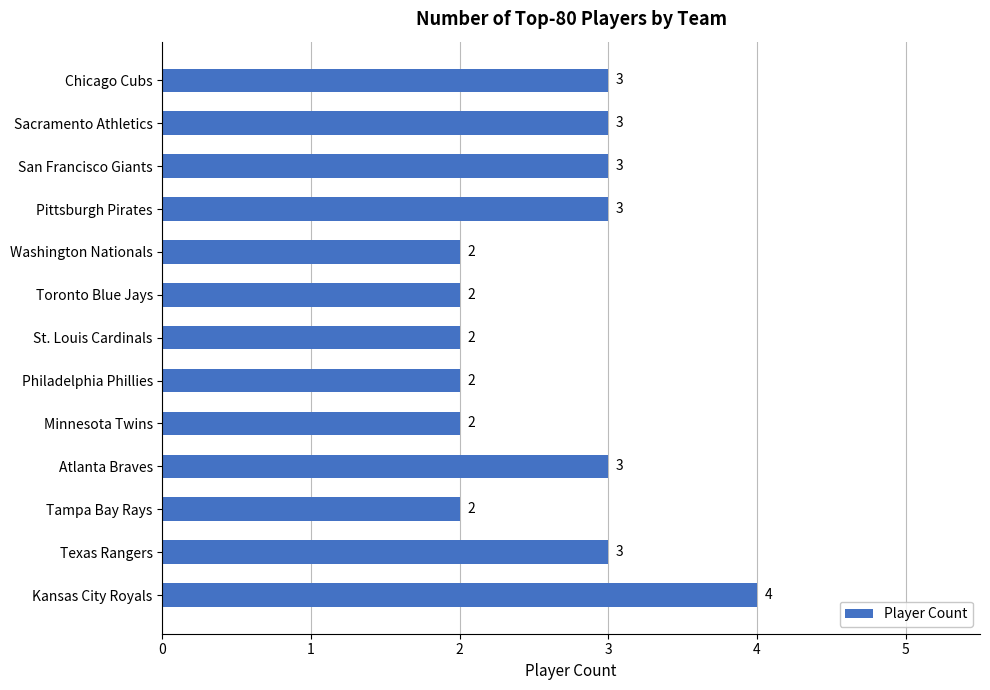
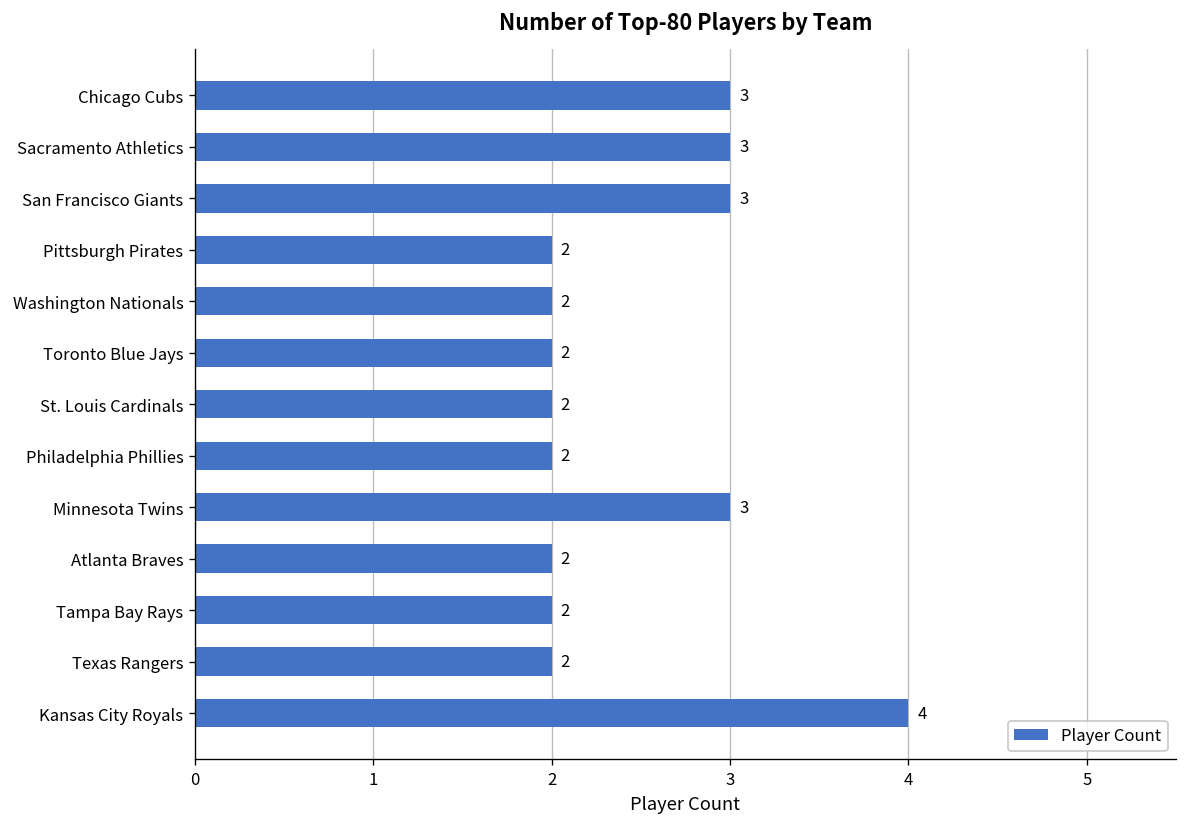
Pittsburgh Pirates: 3 -> 2
Minnesota Twins: 2 -> 3
Atlanta Braves: 3 -> 2
Texas Rangers: 3 -> 2
